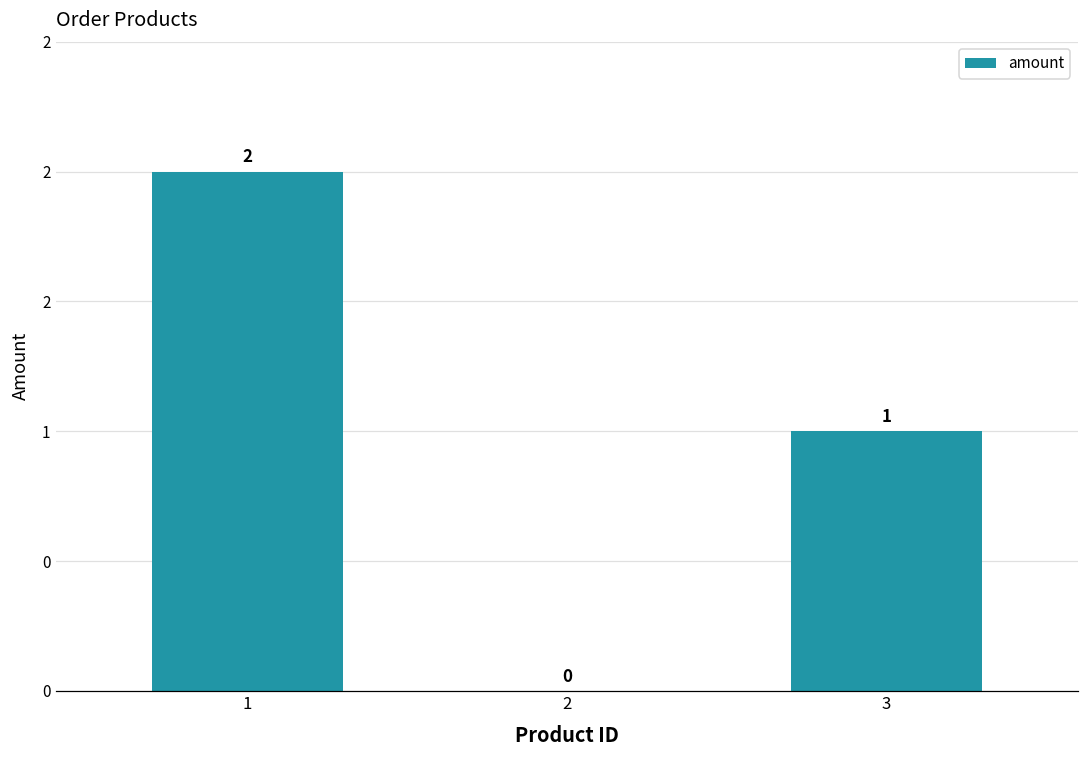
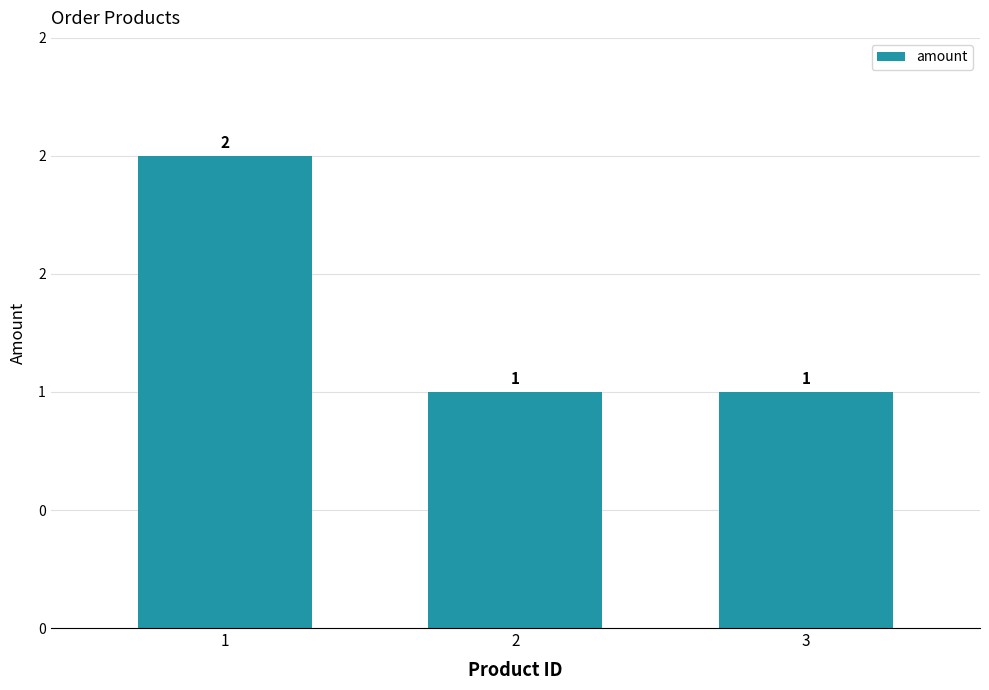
2: 0 -> 1
